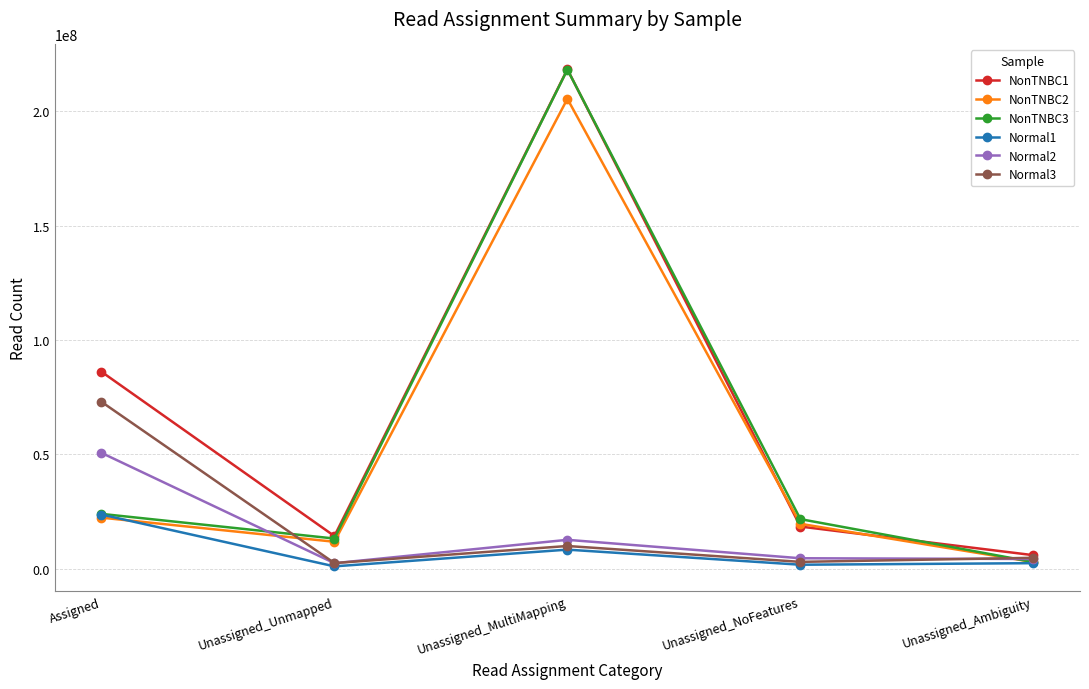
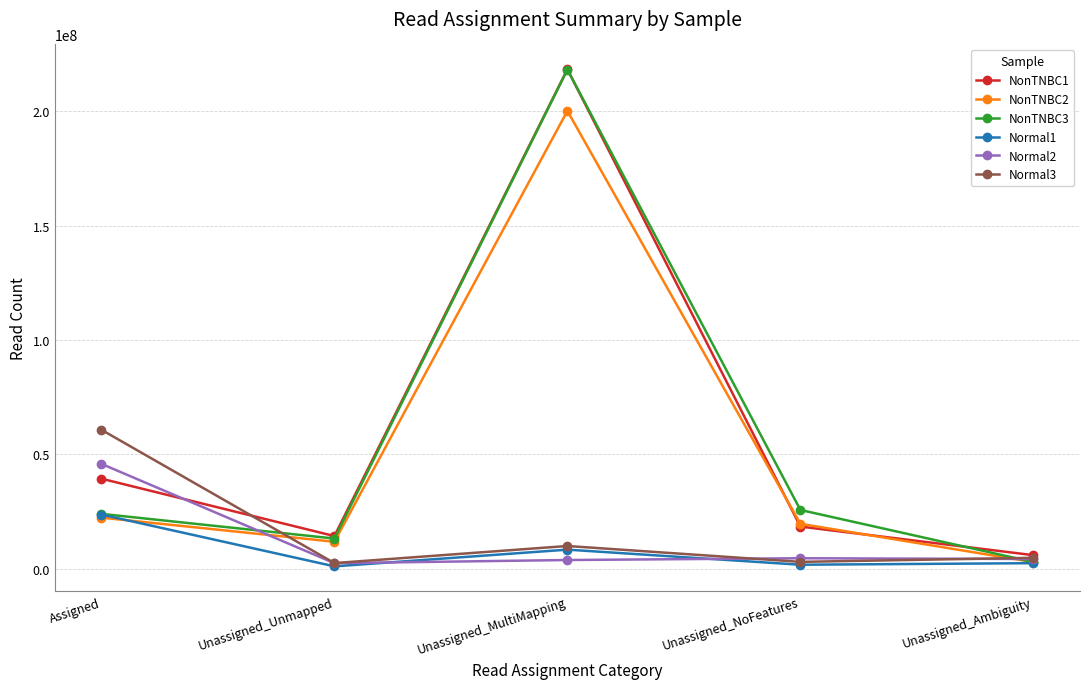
NonTNBC1, Assigned: 86000000 -> 39000000
Normal2, Assigned: 51000000 -> 46000000
Normal3, Assigned: 73000000 -> 61000000
NonTNBC2, Unassigned_MultiMapping: 205000000 -> 200000000
Normal2, Unassigned_MultiMapping: 13000000 -> 4000000
NonTNBC3, Unassigned_NoFeatures: 22000000 -> 26000000
